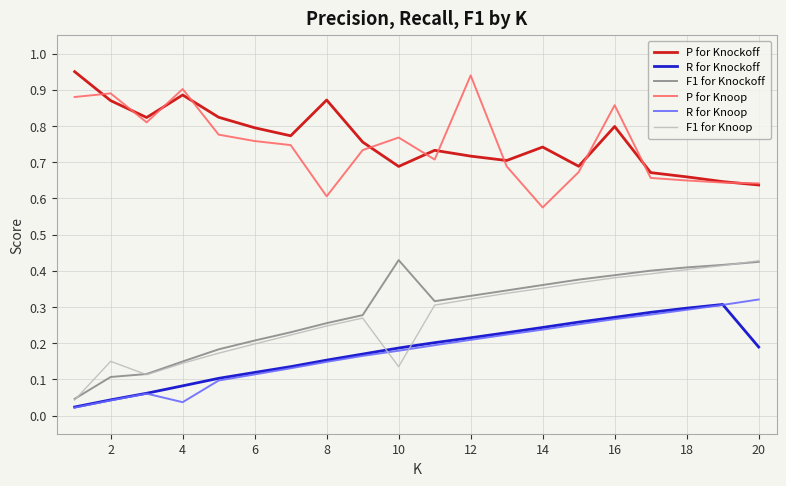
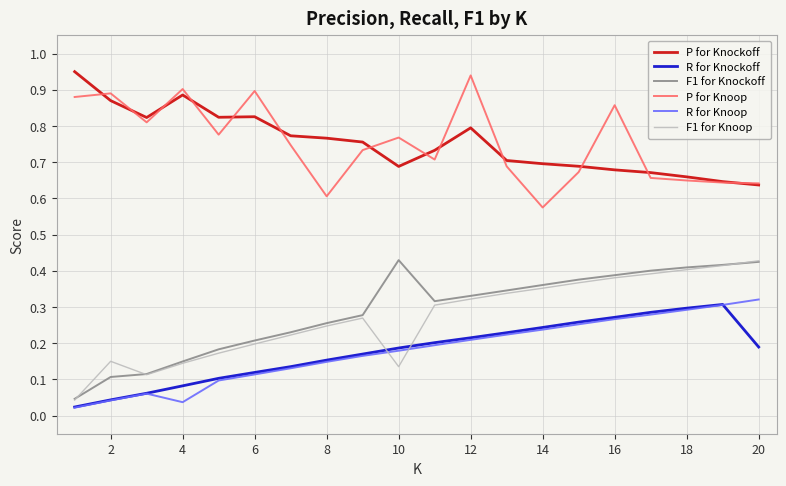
P for Knockoff, 6: 0.79 -> 0.83
P for Knoop, 6: 0.76 -> 0.90
P for Knockoff, 8: 0.87 -> 0.77
P for Knockoff, 12: 0.72 -> 0.79
P for Knockoff, 14: 0.74 -> 0.70
P for Knockoff, 16: 0.80 -> 0.68
